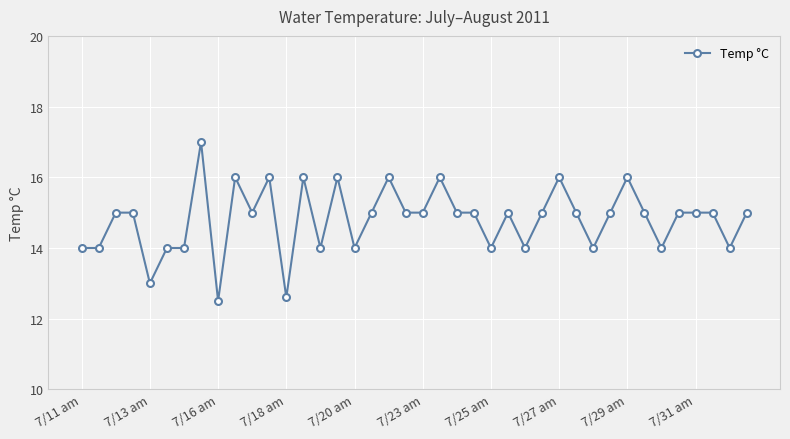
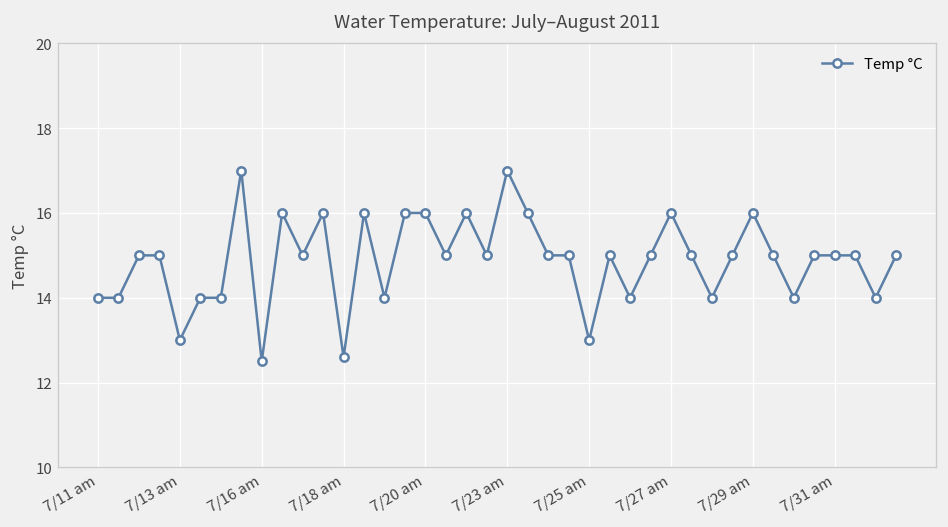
7/20 am: 14 -> 16
7/23 am: 15 -> 17
7/25 am: 14 -> 13
